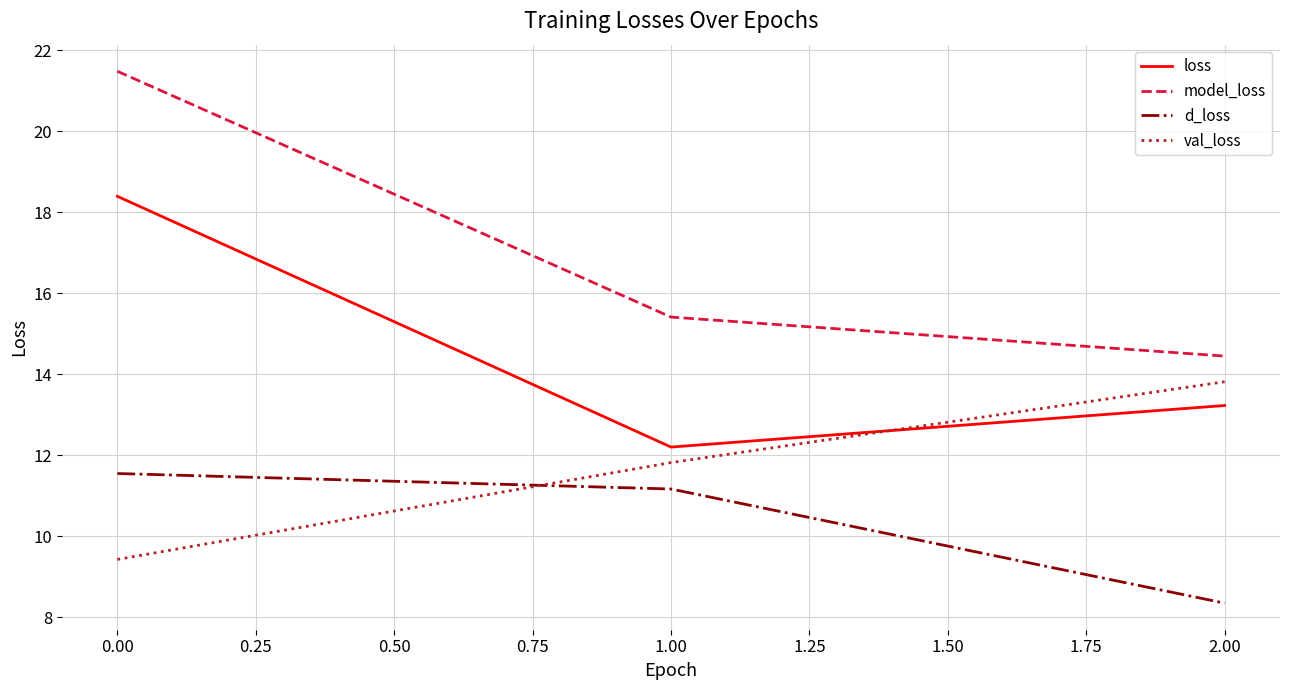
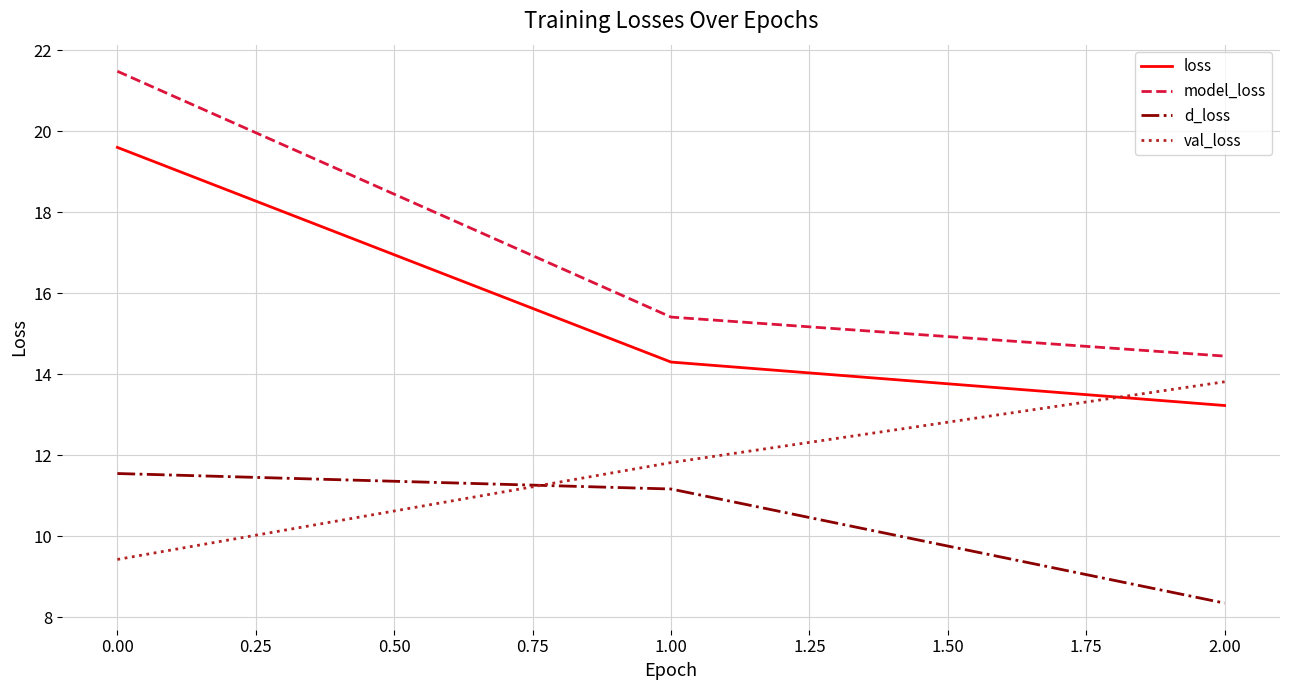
loss, 0.00: 18.4 -> 19.6
loss, 1.00: 12.2 -> 14.3
